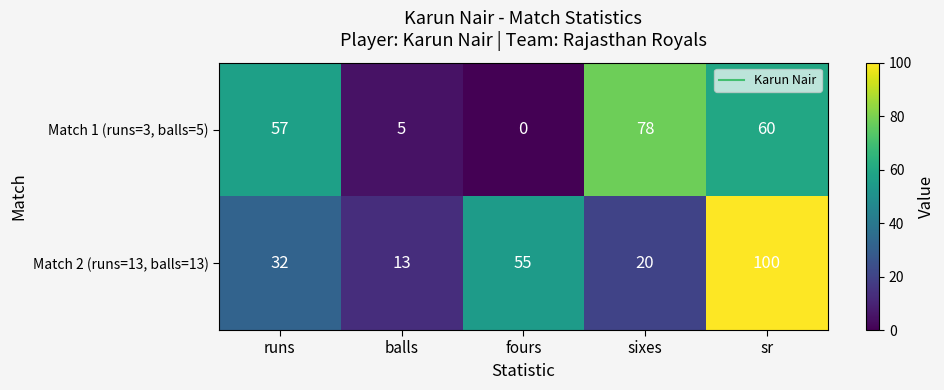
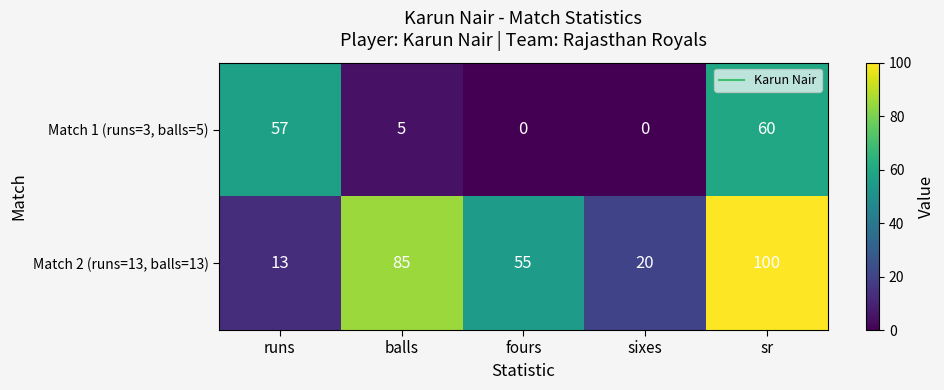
Match 1 (runs=3, balls=5), sixes: 78 -> 0
Match 2 (runs=13, balls=13), runs: 32 -> 13
Match 2 (runs=13, balls=13), balls: 13 -> 85
